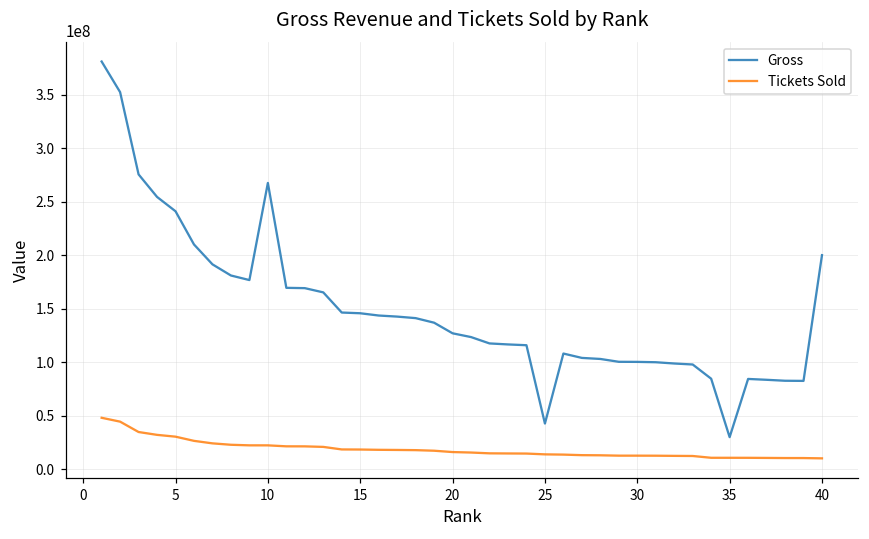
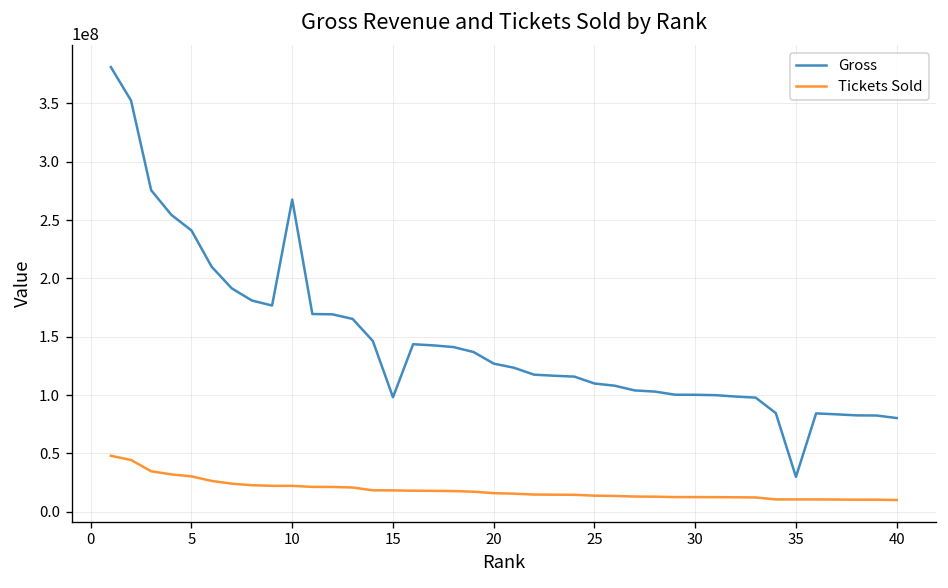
Gross, 15: 150000000 -> 100000000
Gross, 25: 40000000 -> 110000000
Gross, 40: 200000000 -> 80000000
